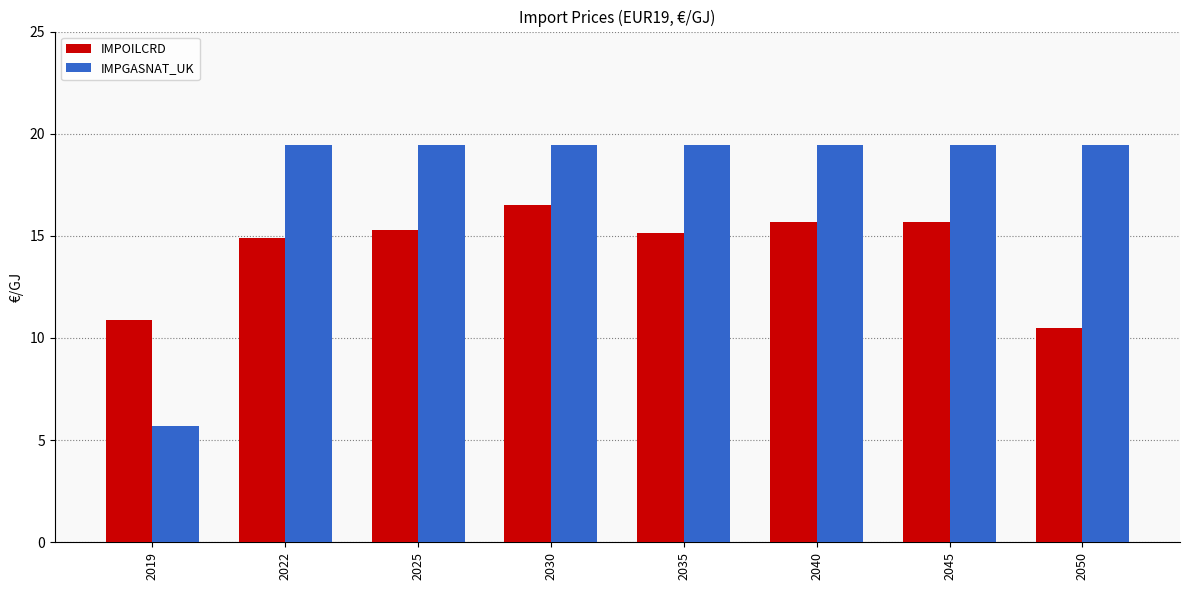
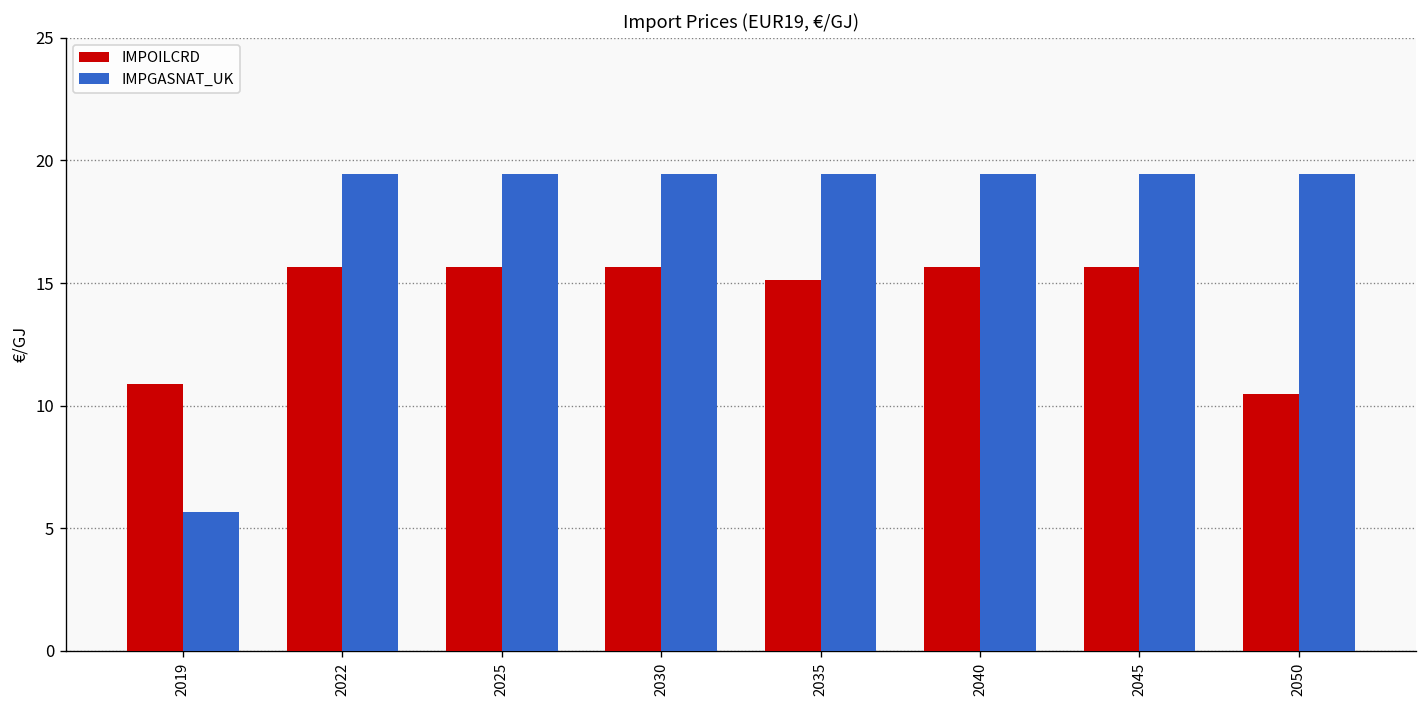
IMPOILCRD, 2022: 14.9 -> 15.7
IMPOILCRD, 2025: 15.3 -> 15.7
IMPOILCRD, 2030: 16.5 -> 15.7
